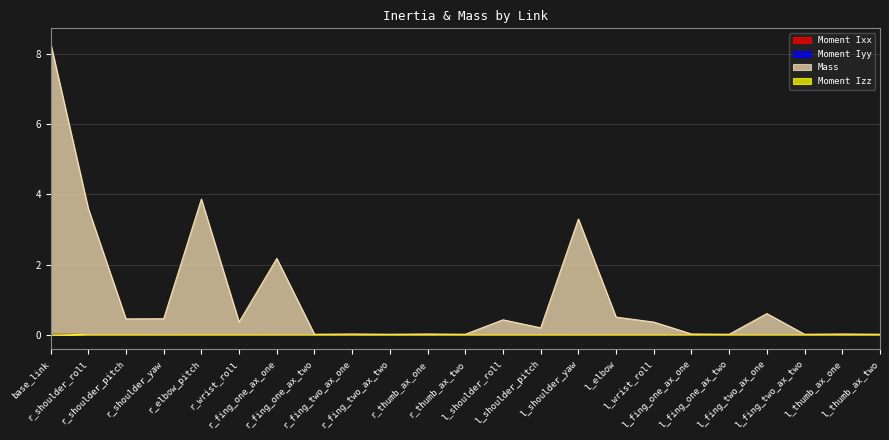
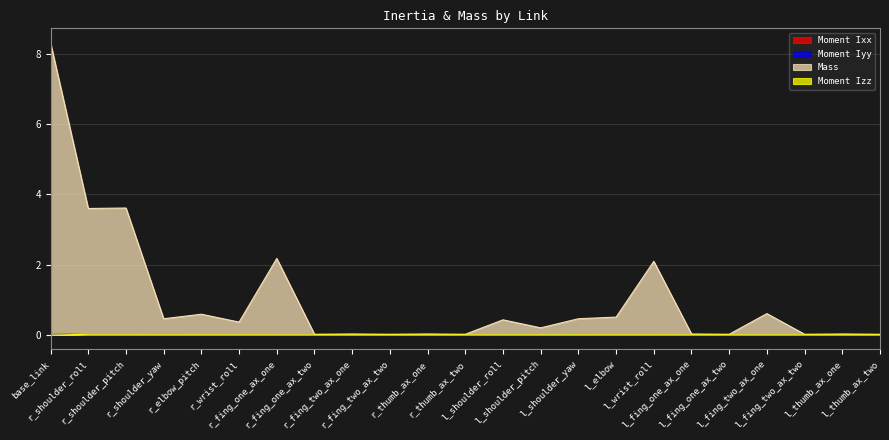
Mass, r_shoulder_pitch: 0.5 -> 3.6
Mass, r_elbow_pitch: 3.9 -> 0.6
Mass, l_shoulder_yaw: 3.3 -> 0.5
Mass, l_wrist_roll: 0.4 -> 2.1
